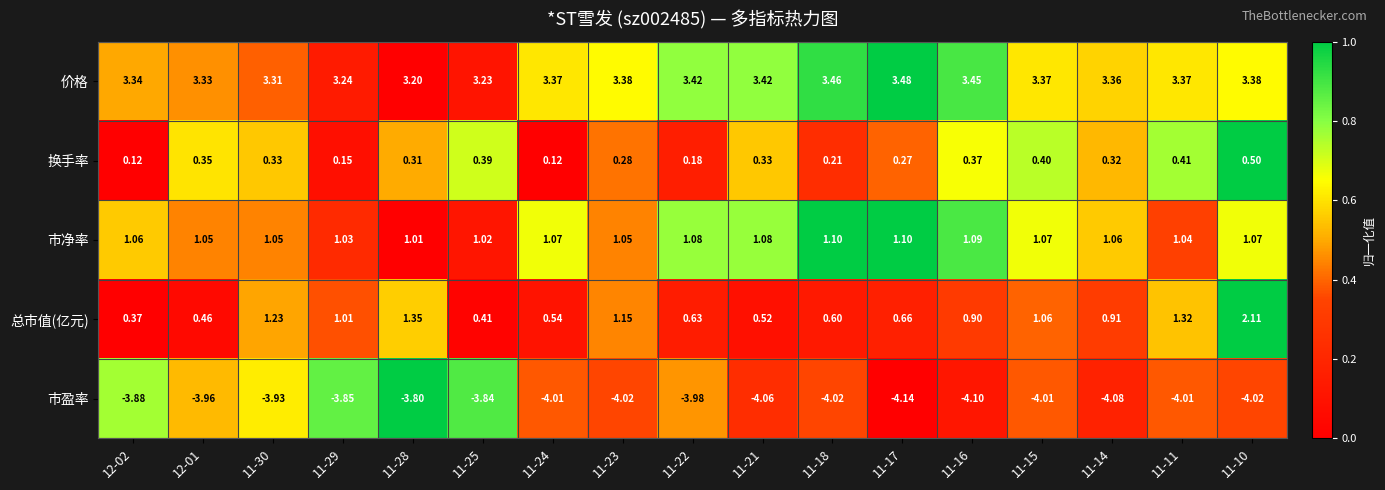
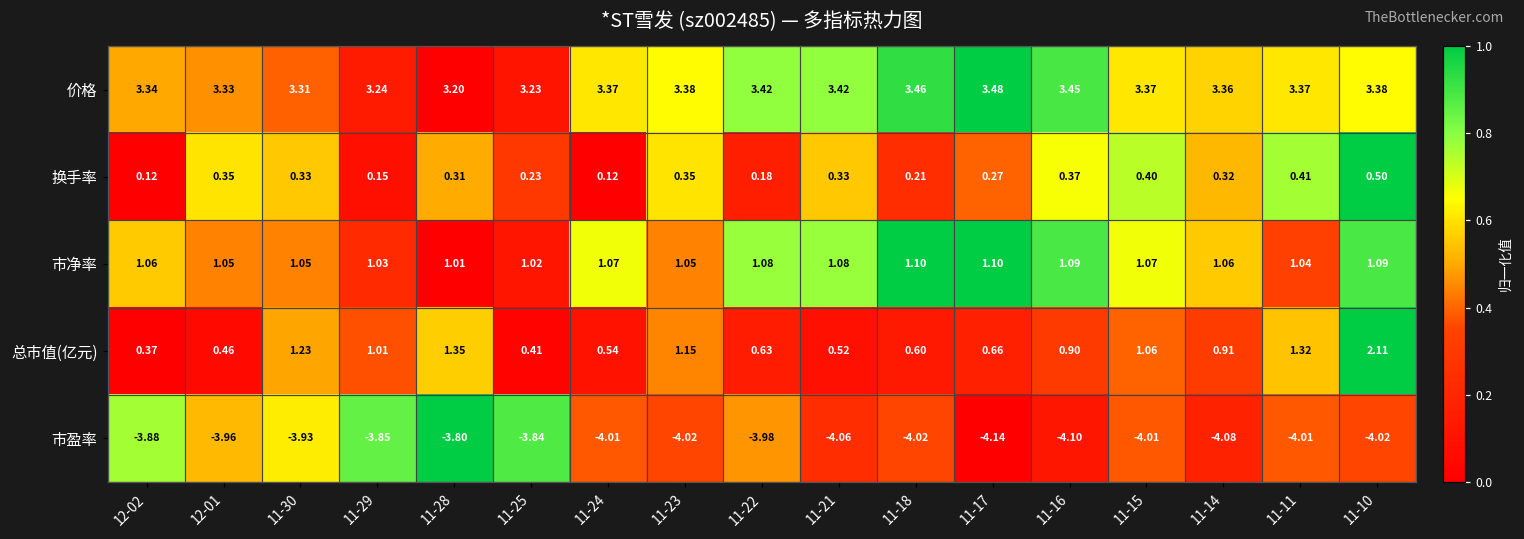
换手率, 11-25: 0.39 -> 0.23
换手率, 11-23: 0.28 -> 0.35
市净率, 11-10: 1.07 -> 1.09
